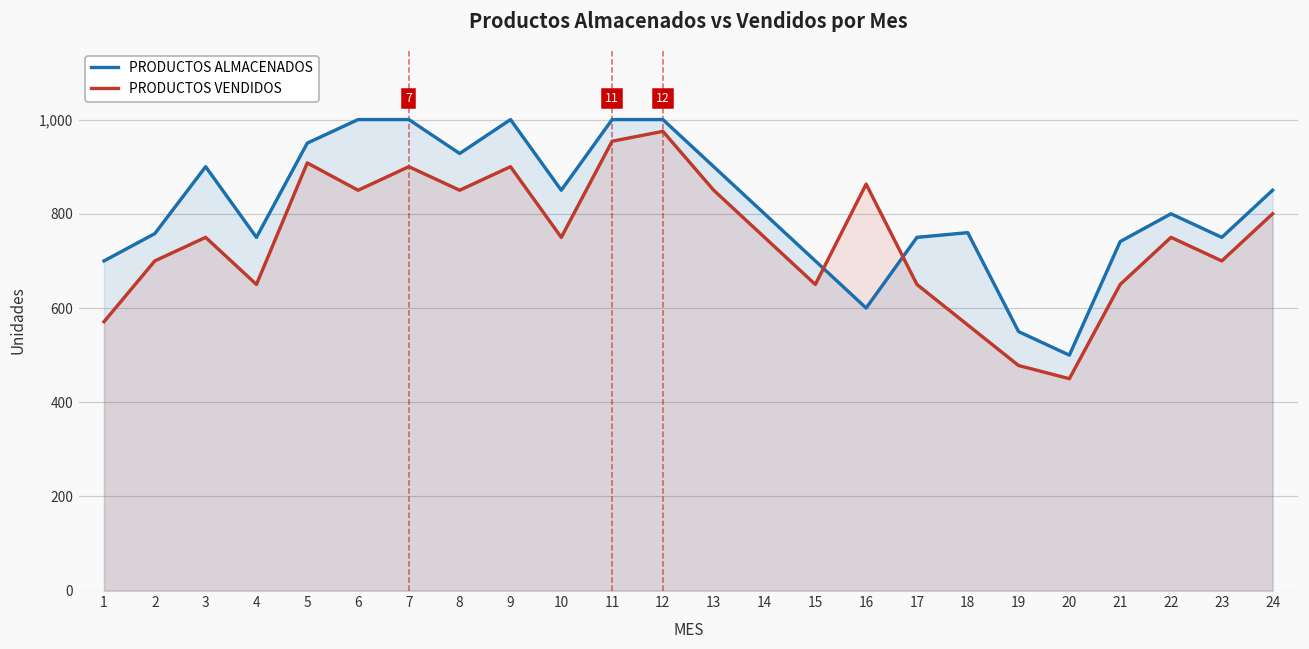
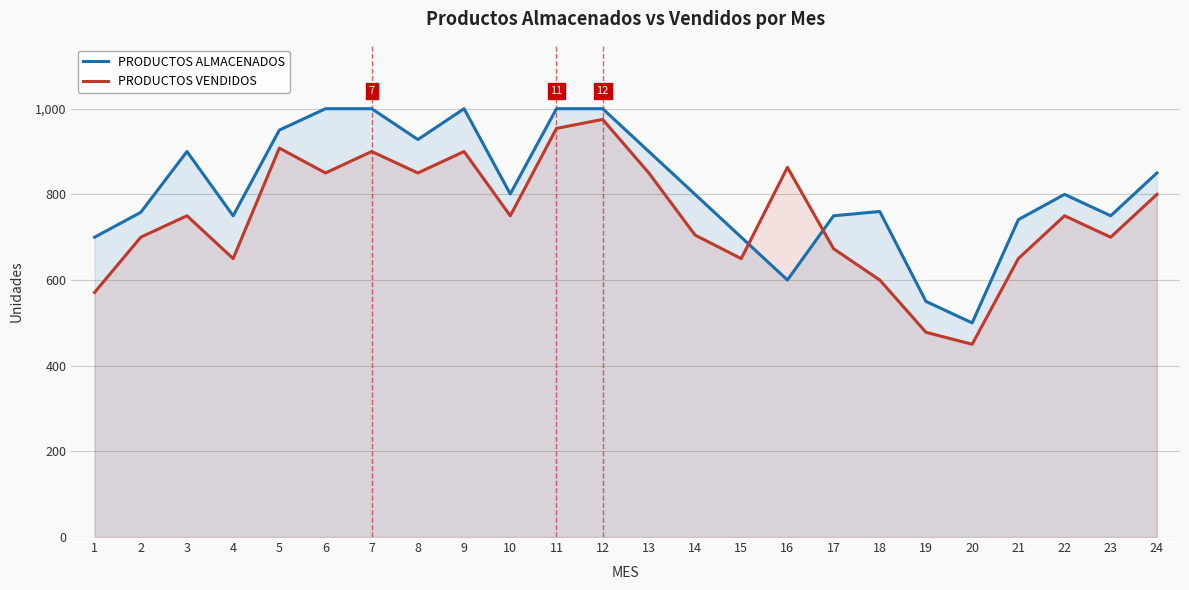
PRODUCTOS ALMACENADOS, 10: 850 -> 800
PRODUCTOS VENDIDOS, 14: 750 -> 710
PRODUCTOS VENDIDOS, 17: 650 -> 670
PRODUCTOS VENDIDOS, 18: 560 -> 600
